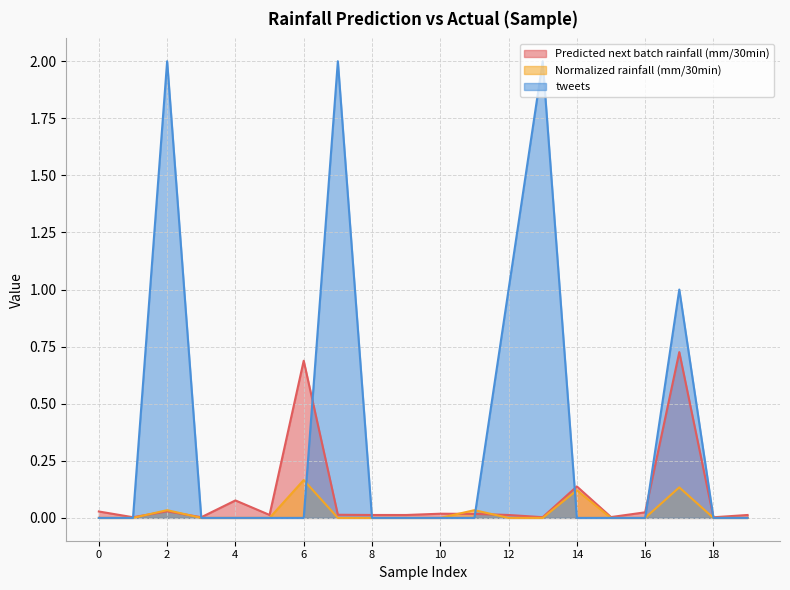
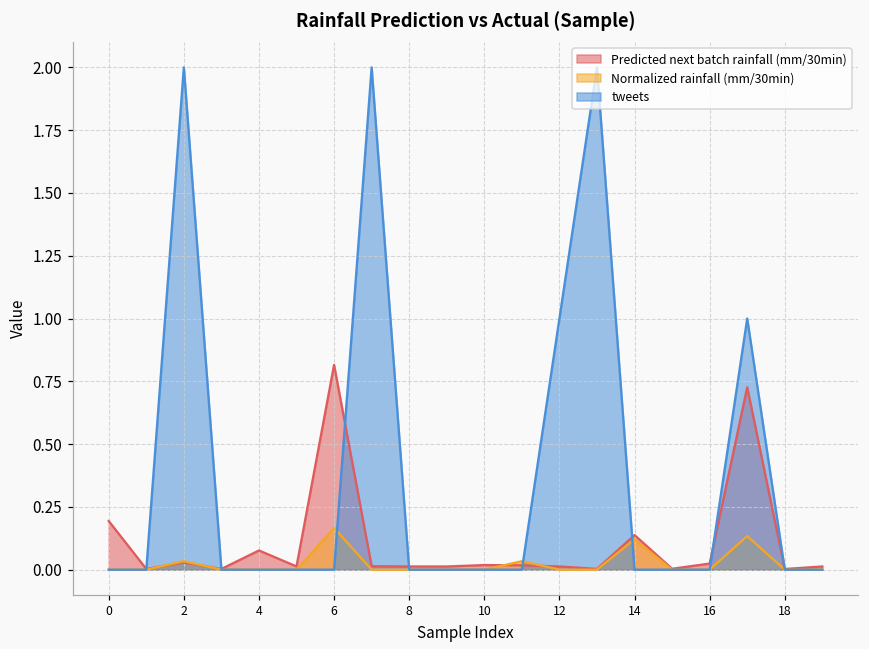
Predicted next batch rainfall (mm/30min), 0: 0.03 -> 0.19
Predicted next batch rainfall (mm/30min), 6: 0.69 -> 0.82
